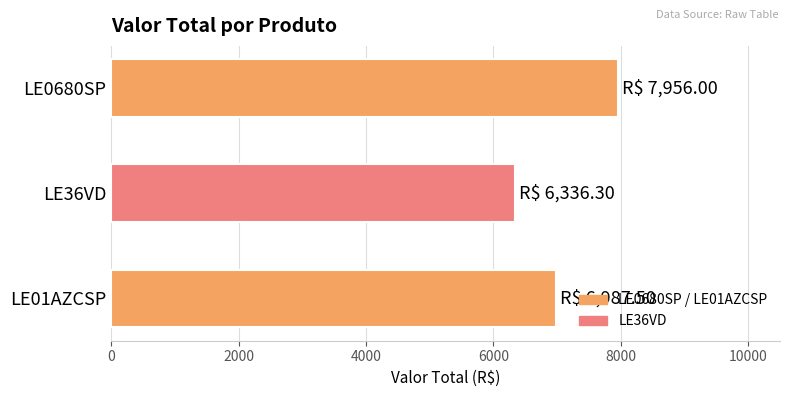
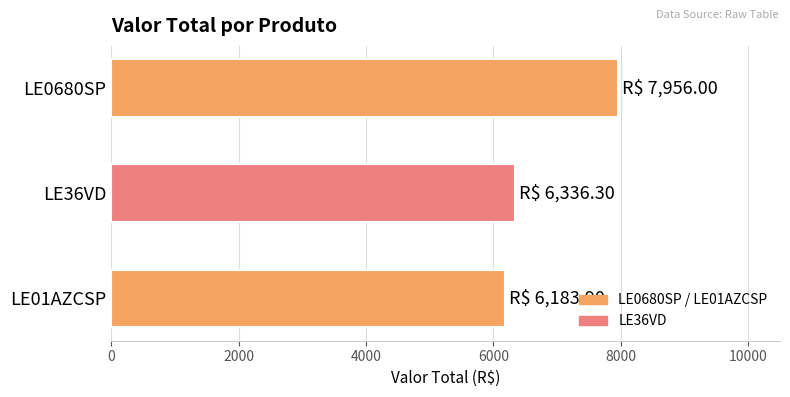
LE01AZCSP: 6,987.50 -> 6,183.90
